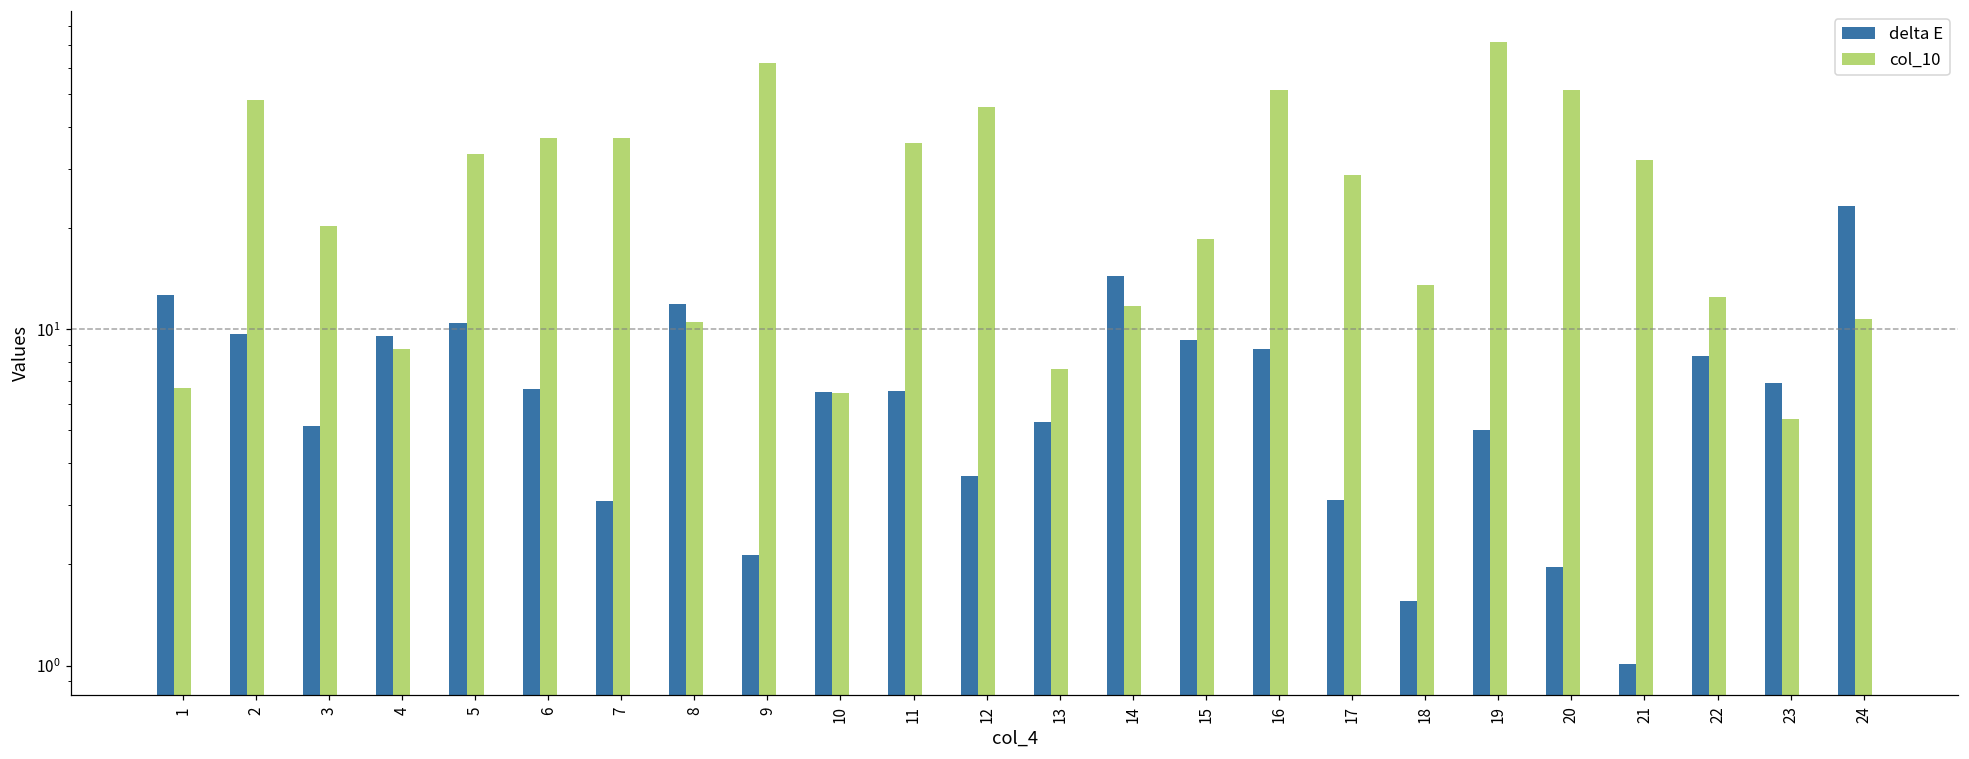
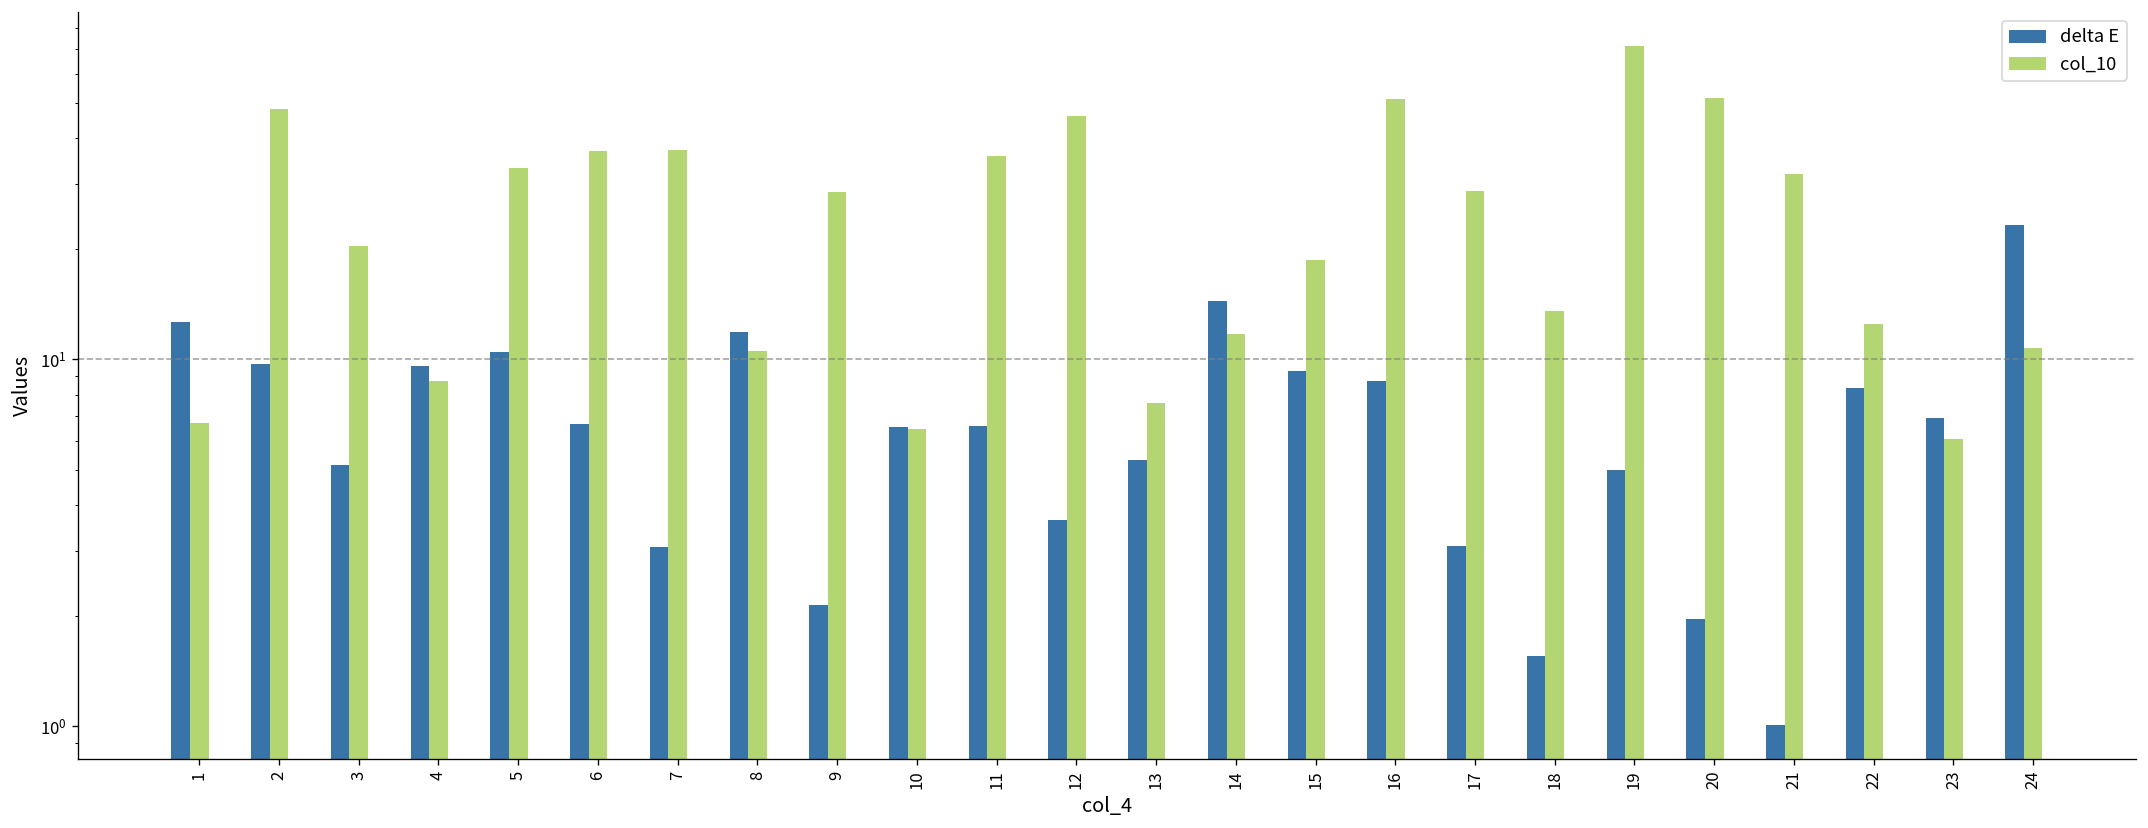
col_10, 9: 62 -> 29
col_10, 23: 5.4 -> 6.0
